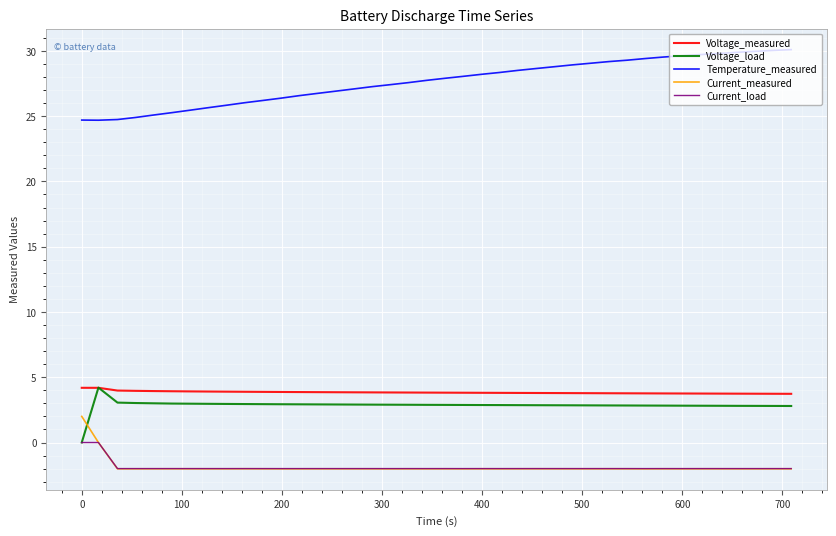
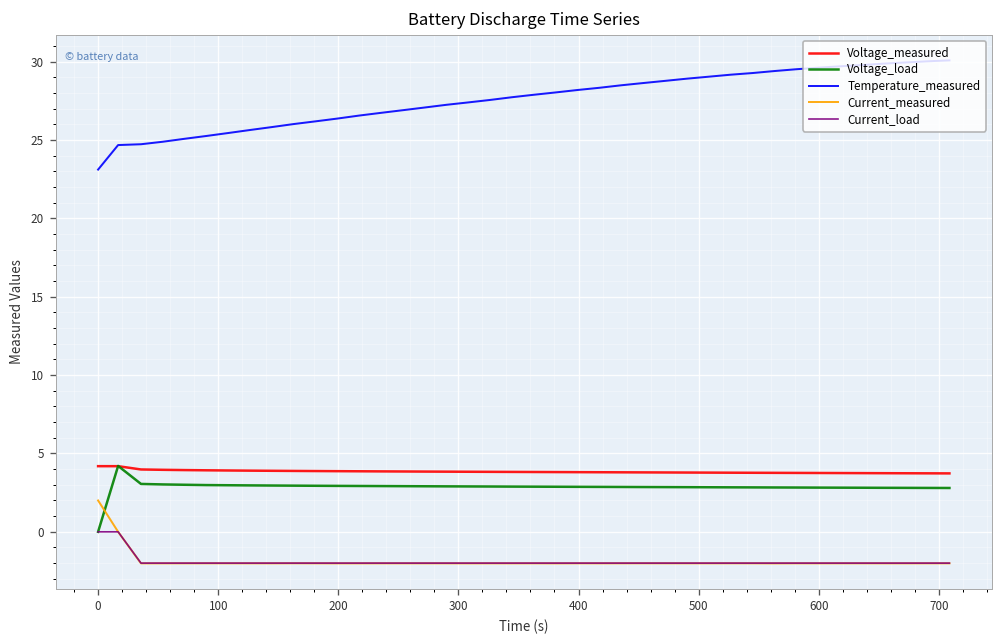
Temperature_measured, 0: 24.7 -> 23.1
